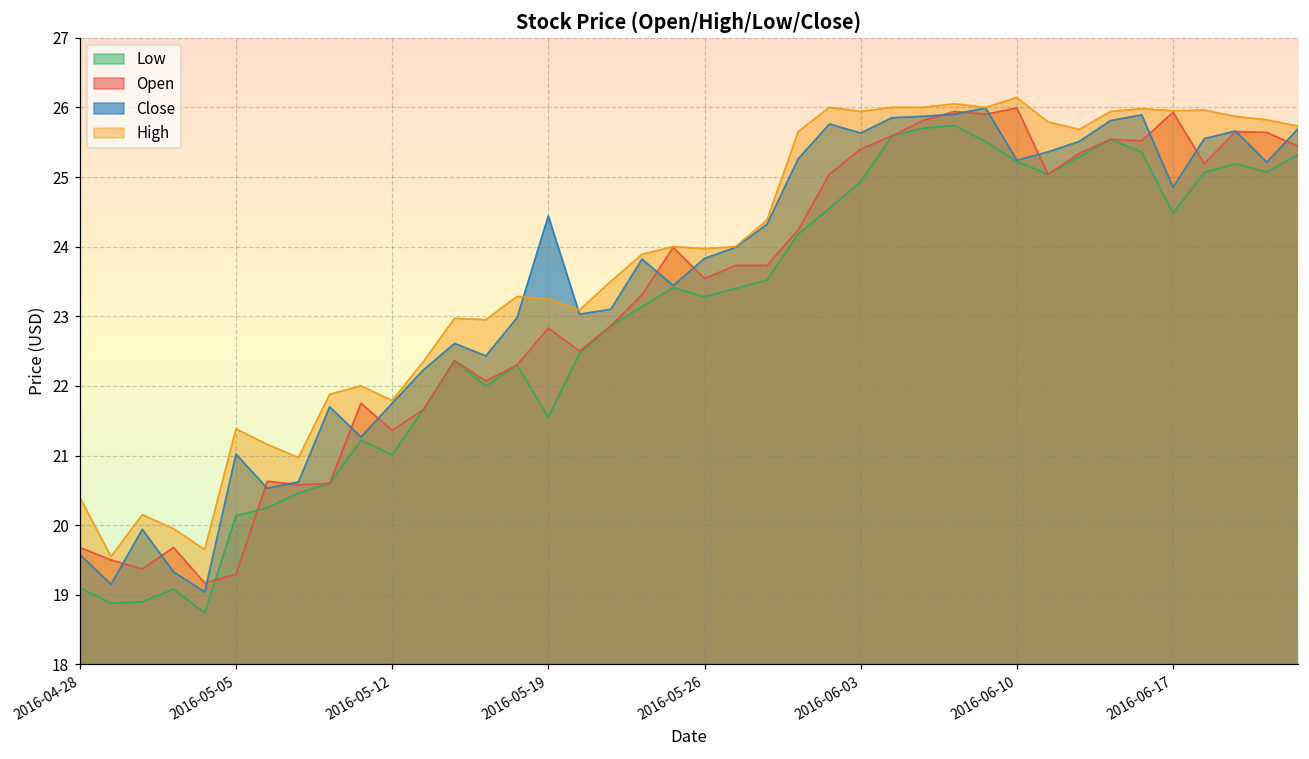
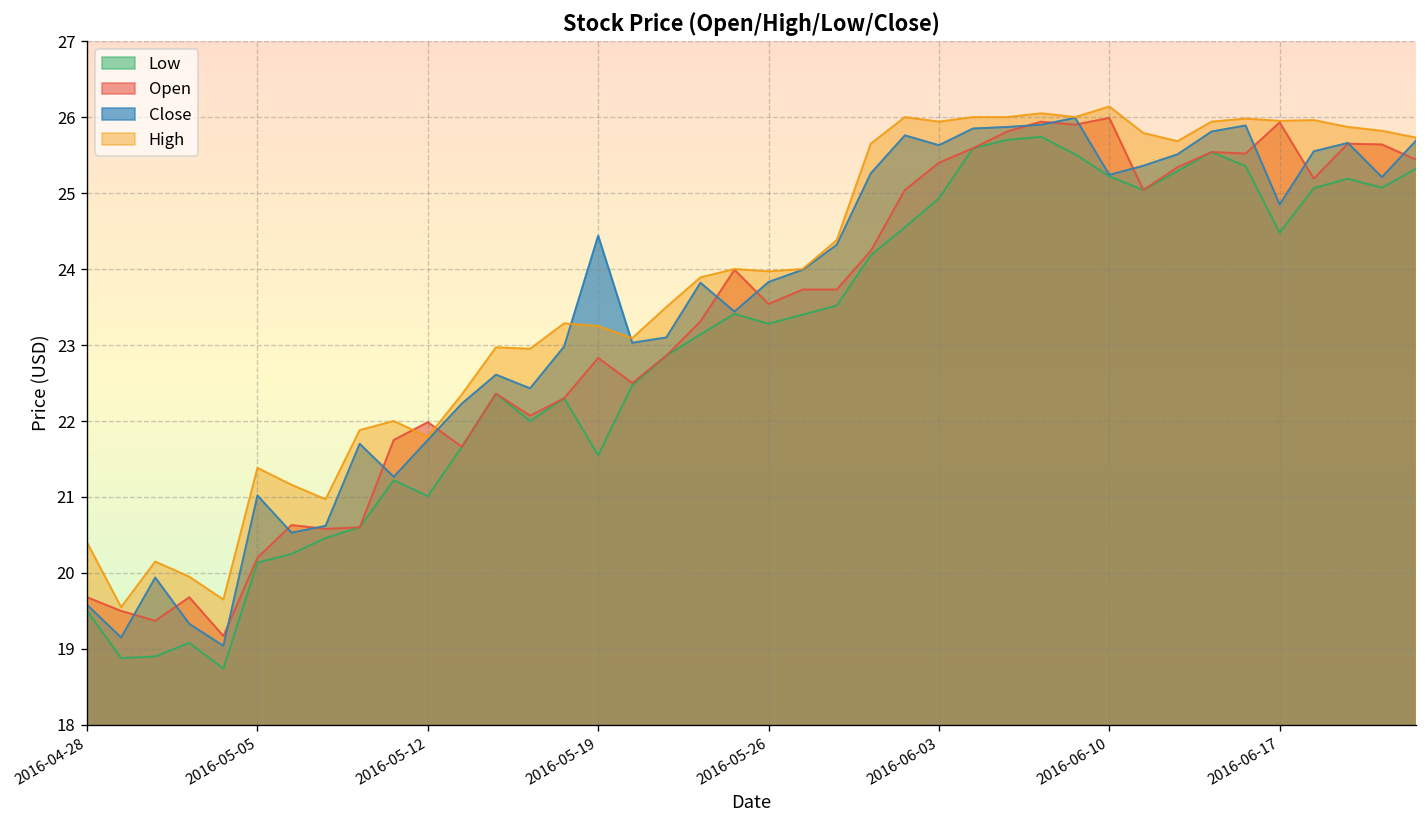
Low, 2016-04-28: 19.1 -> 19.5
Open, 2016-05-05: 19.3 -> 20.2
Open, 2016-05-12: 21.4 -> 22.0
